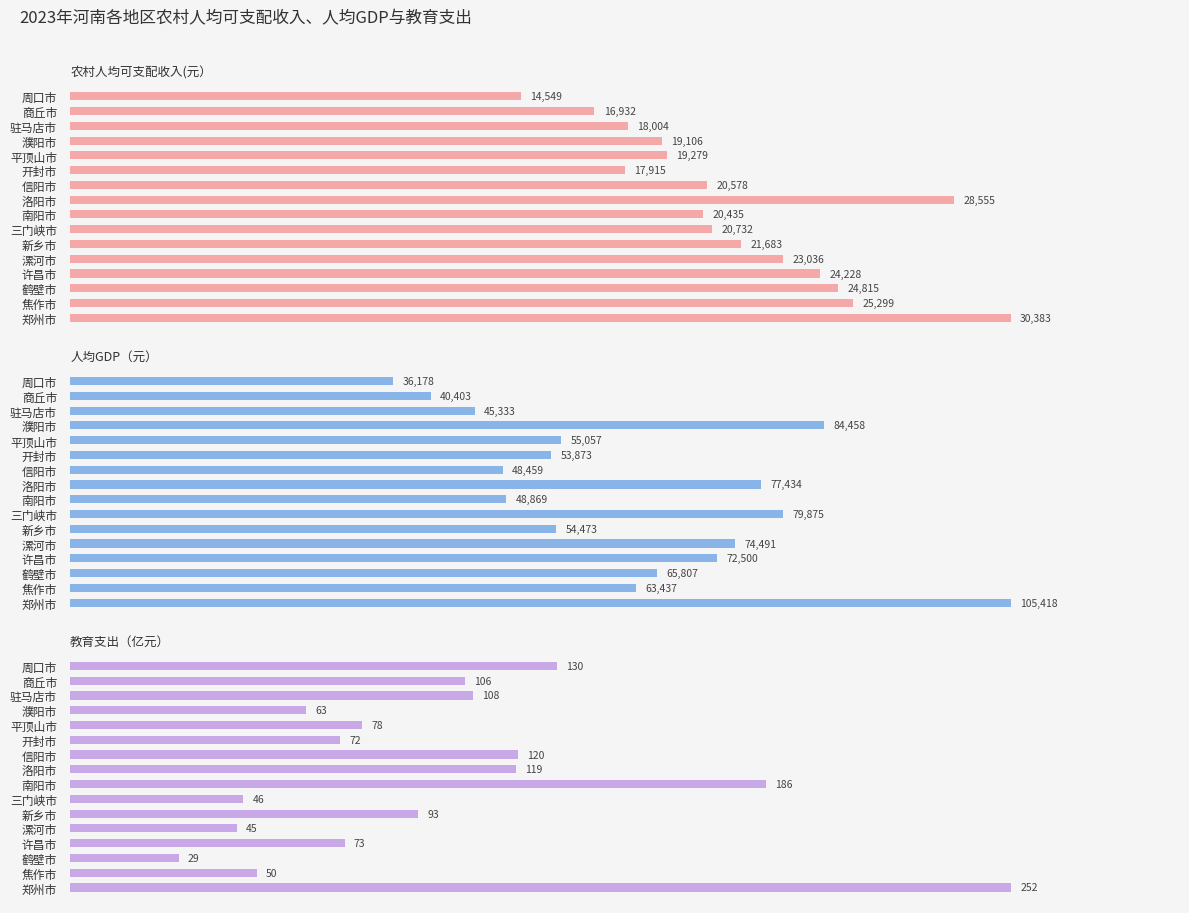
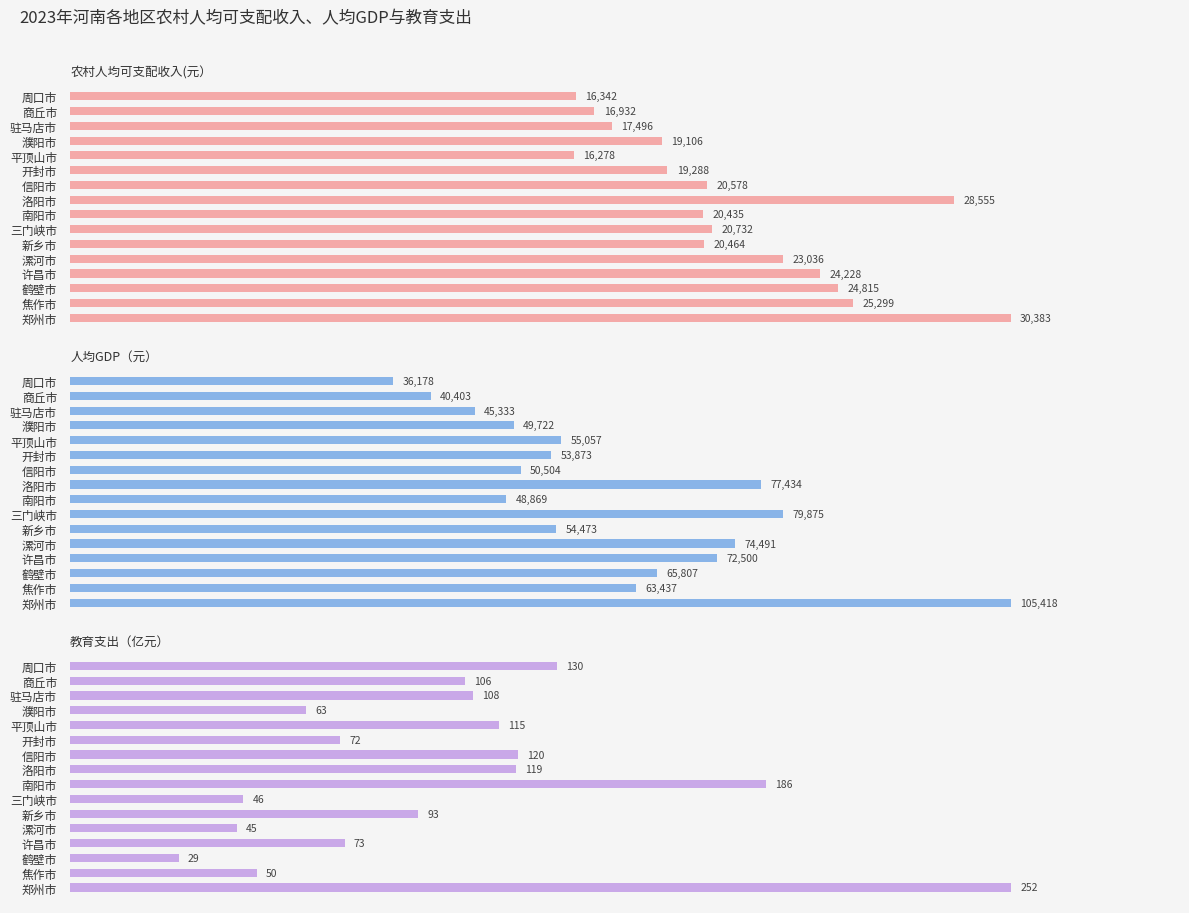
农村人均可支配收入(元）, 周口市: 14,549 -> 16,342
农村人均可支配收入(元）, 驻马店市: 18,004 -> 17,496
农村人均可支配收入(元）, 平顶山市: 19,279 -> 16,278
农村人均可支配收入(元）, 开封市: 17,915 -> 19,288
农村人均可支配收入(元）, 新乡市: 21,683 -> 20,464
人均GDP（元）, 濮阳市: 84,458 -> 49,722
人均GDP（元）, 信阳市: 48,459 -> 50,504
教育支出（亿元）, 平顶山市: 78 -> 115
